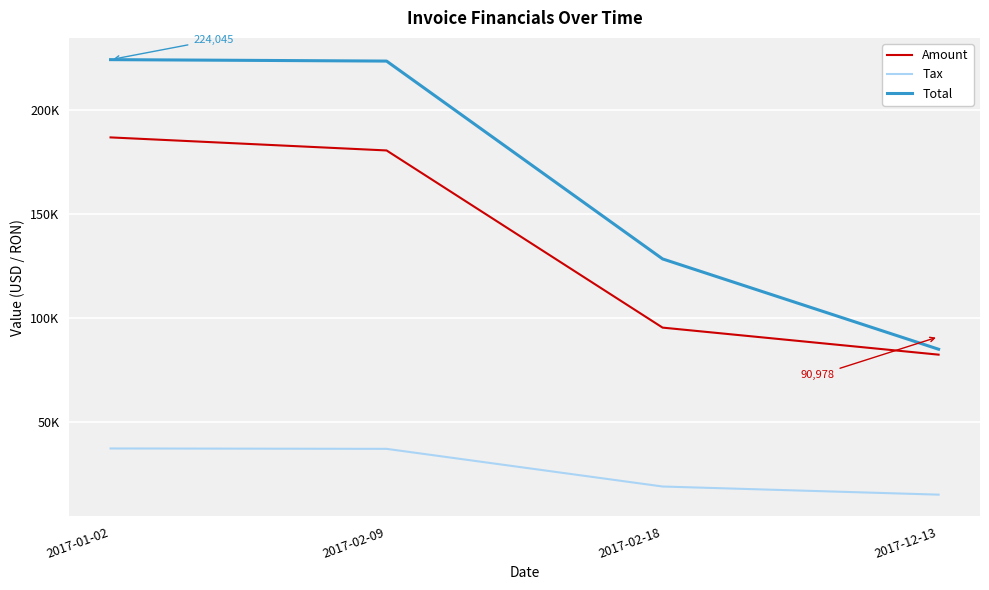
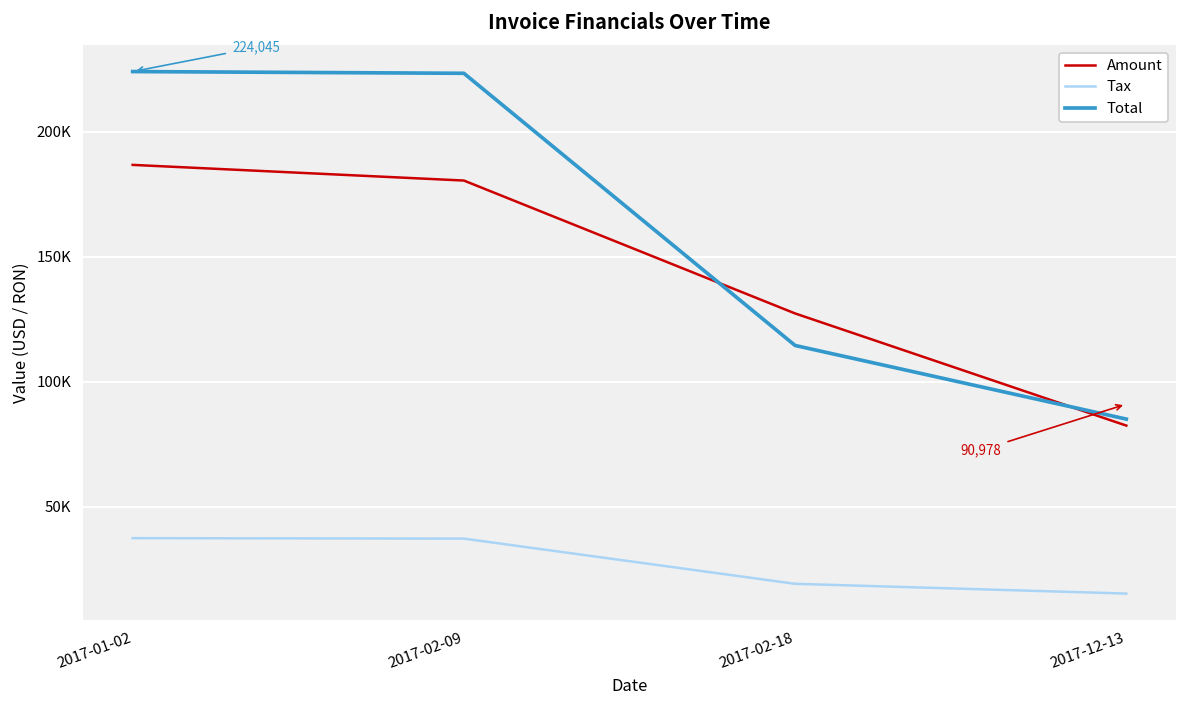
Amount, 2017-02-18: 95000 -> 127000
Total, 2017-02-18: 128000 -> 114000
